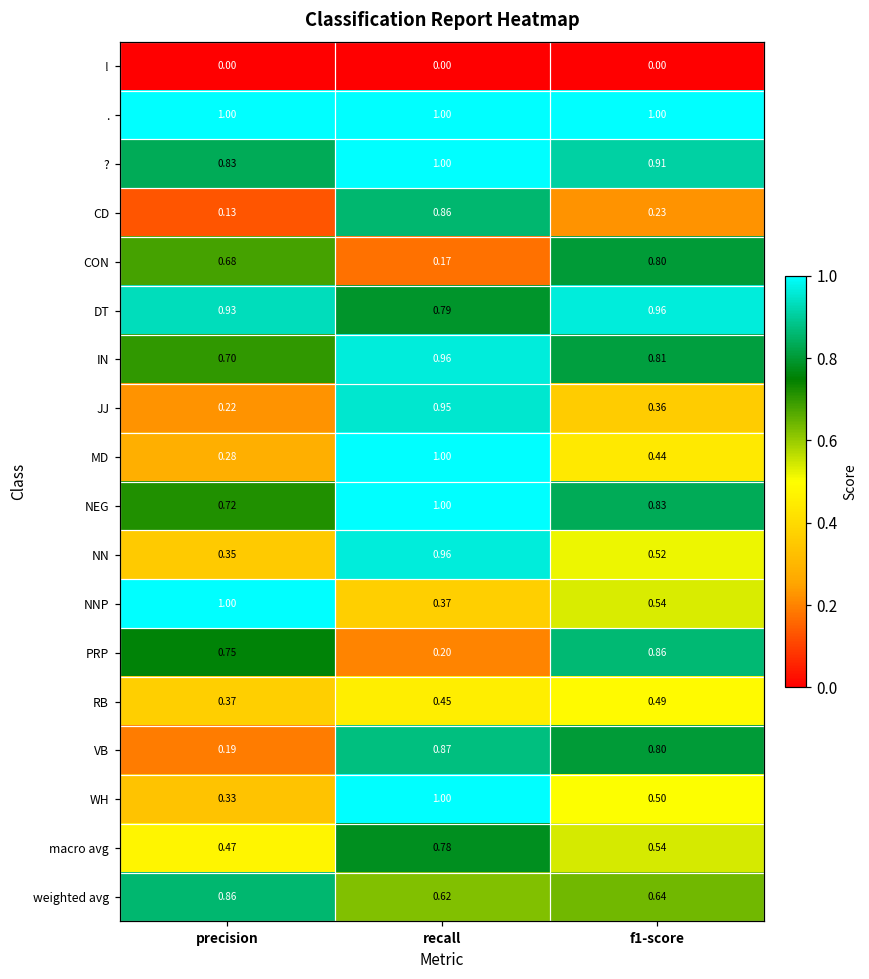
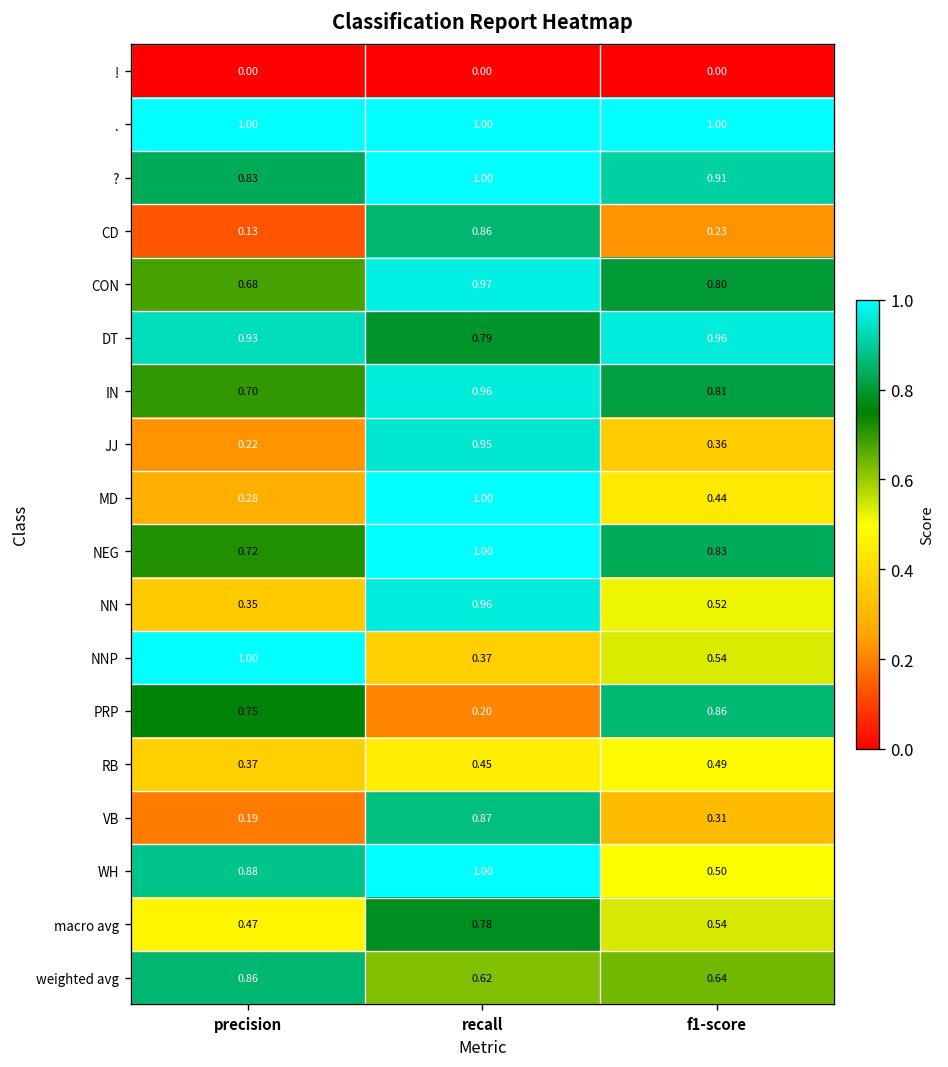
CON, recall: 0.17 -> 0.97
VB, f1-score: 0.80 -> 0.31
WH, precision: 0.33 -> 0.88
